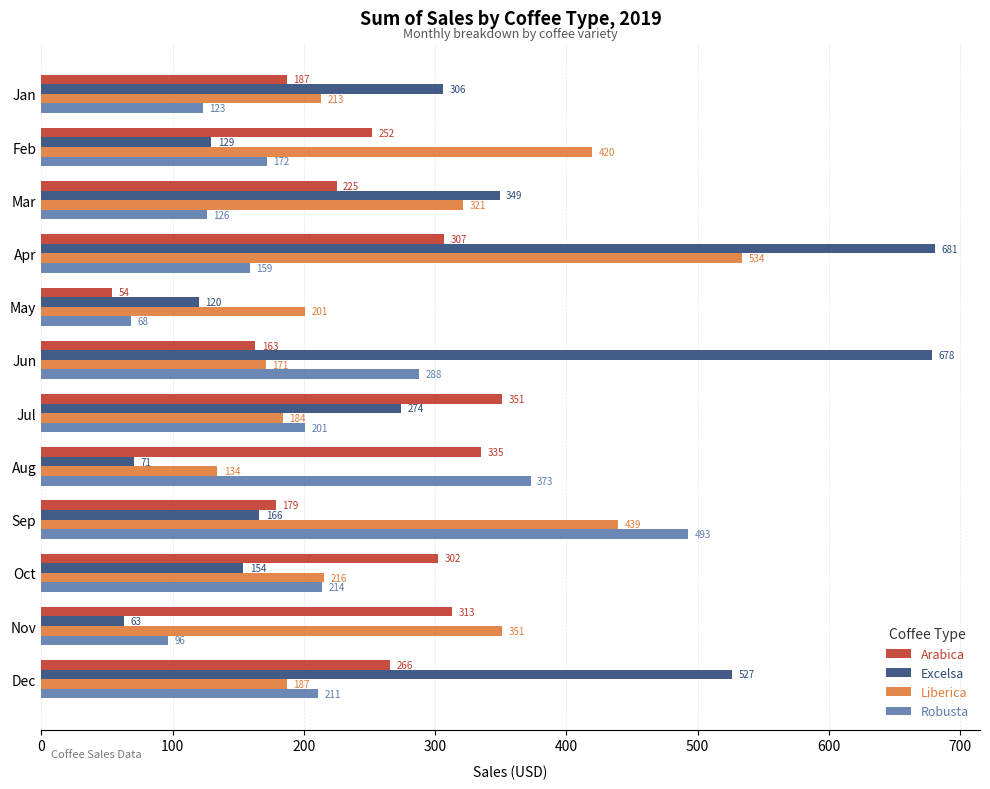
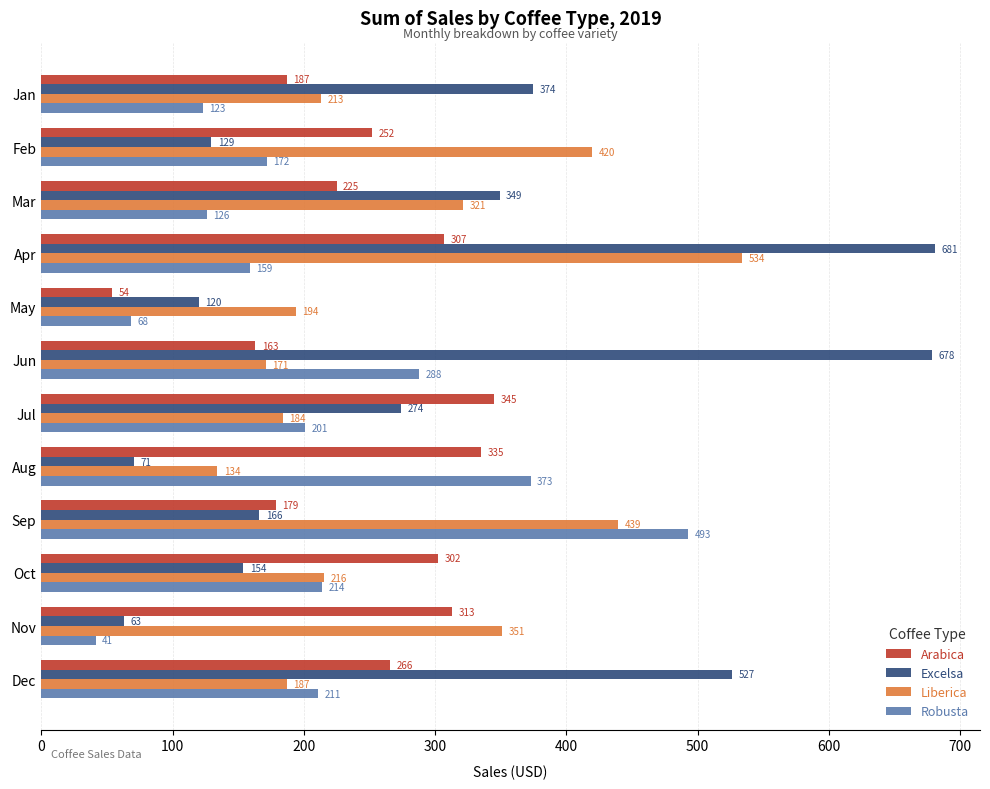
Excelsa, Jan: 306 -> 374
Liberica, May: 201 -> 194
Arabica, Jul: 351 -> 345
Robusta, Nov: 96 -> 41
